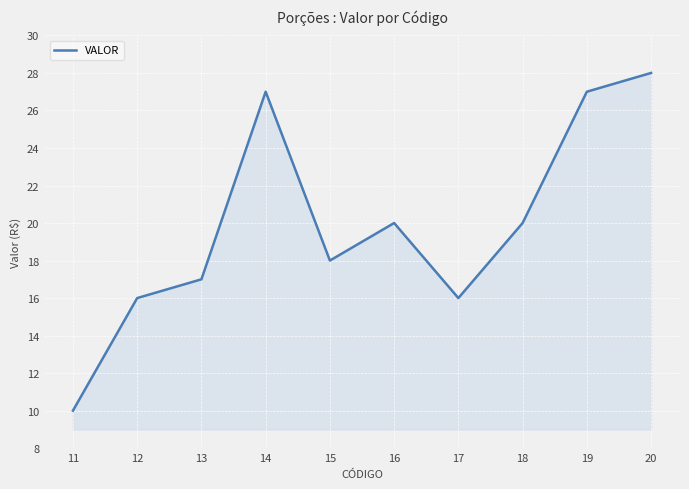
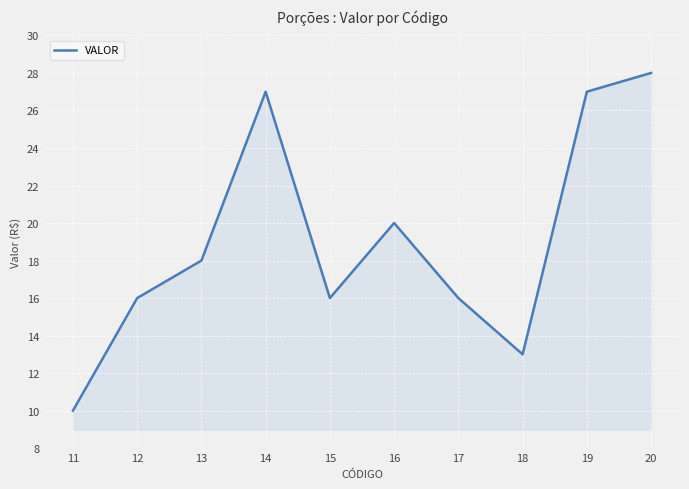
13: 17 -> 18
15: 18 -> 16
18: 20 -> 13
